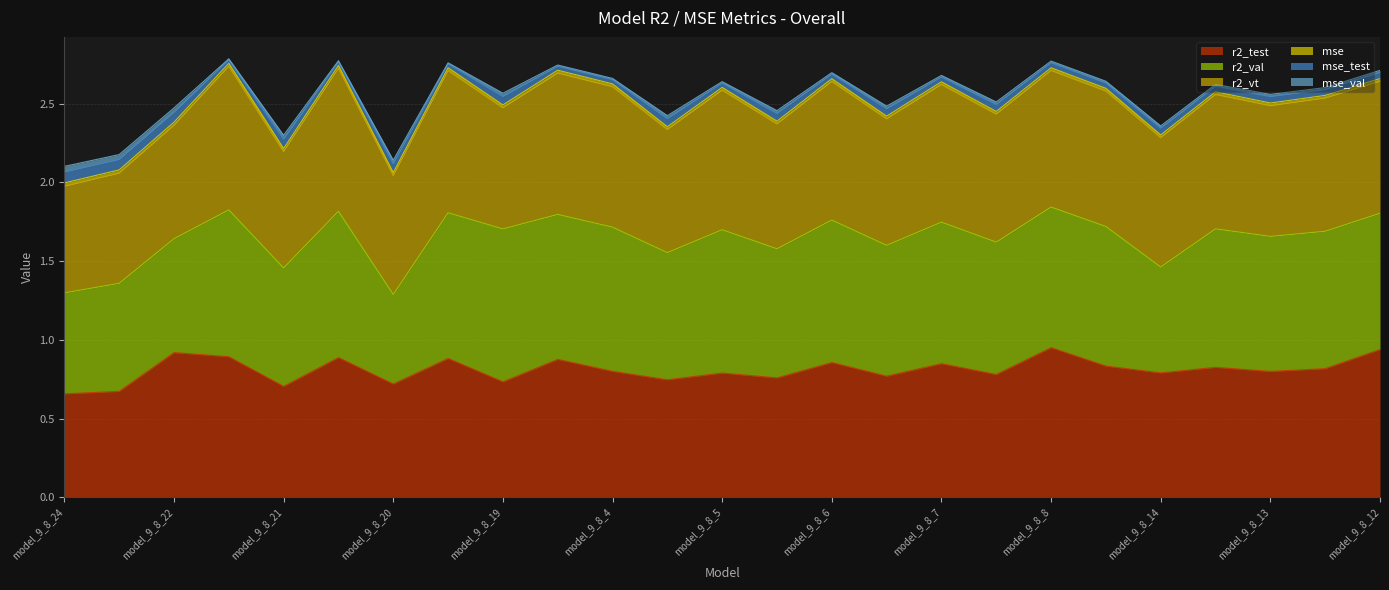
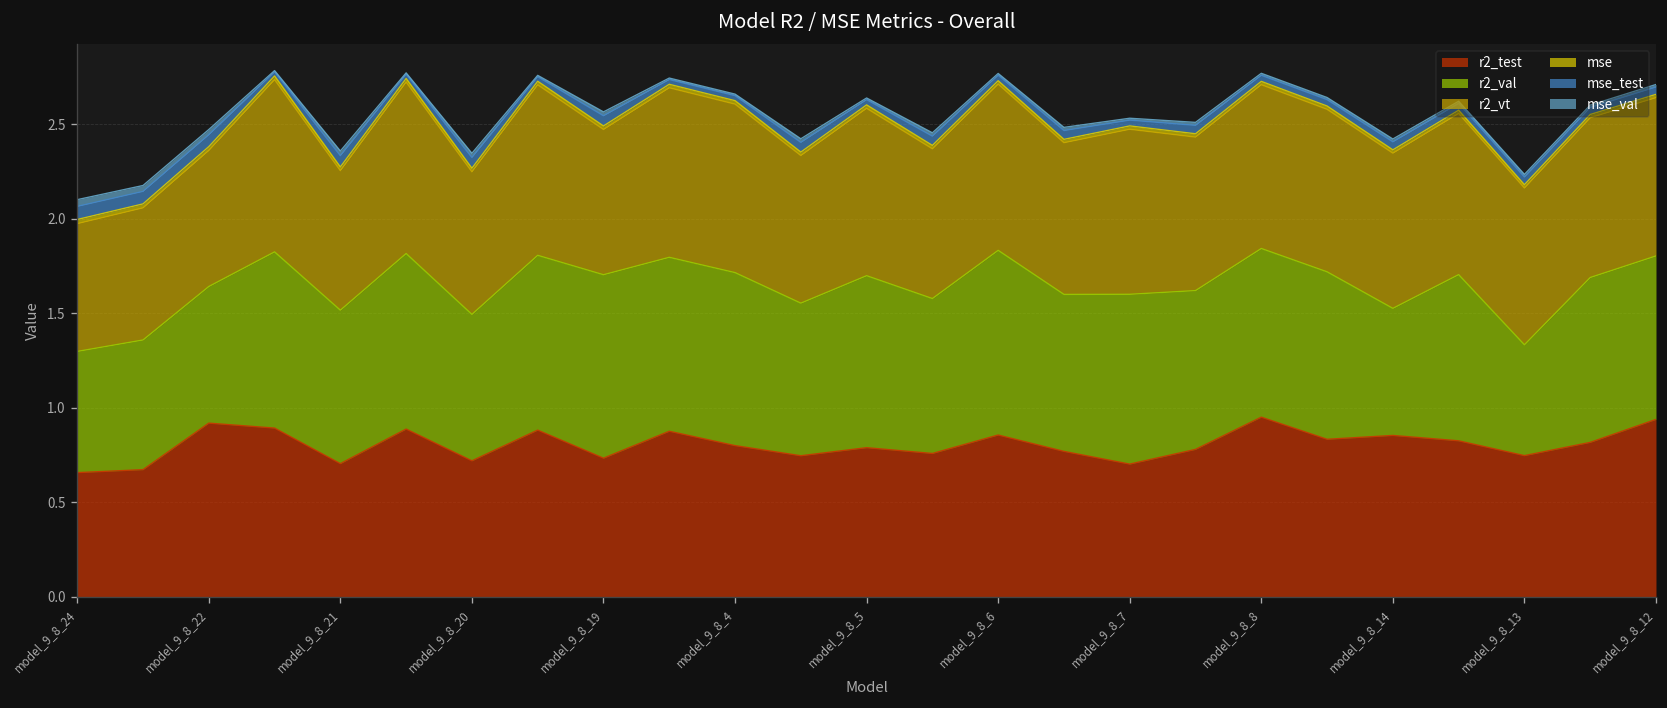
r2_val, model_9_8_21: 0.75 -> 0.81
r2_val, model_9_8_20: 0.57 -> 0.77
r2_val, model_9_8_6: 0.90 -> 0.98
r2_test, model_9_8_7: 0.85 -> 0.70
r2_test, model_9_8_14: 0.79 -> 0.85
r2_test, model_9_8_13: 0.80 -> 0.75
r2_val, model_9_8_13: 0.86 -> 0.59
